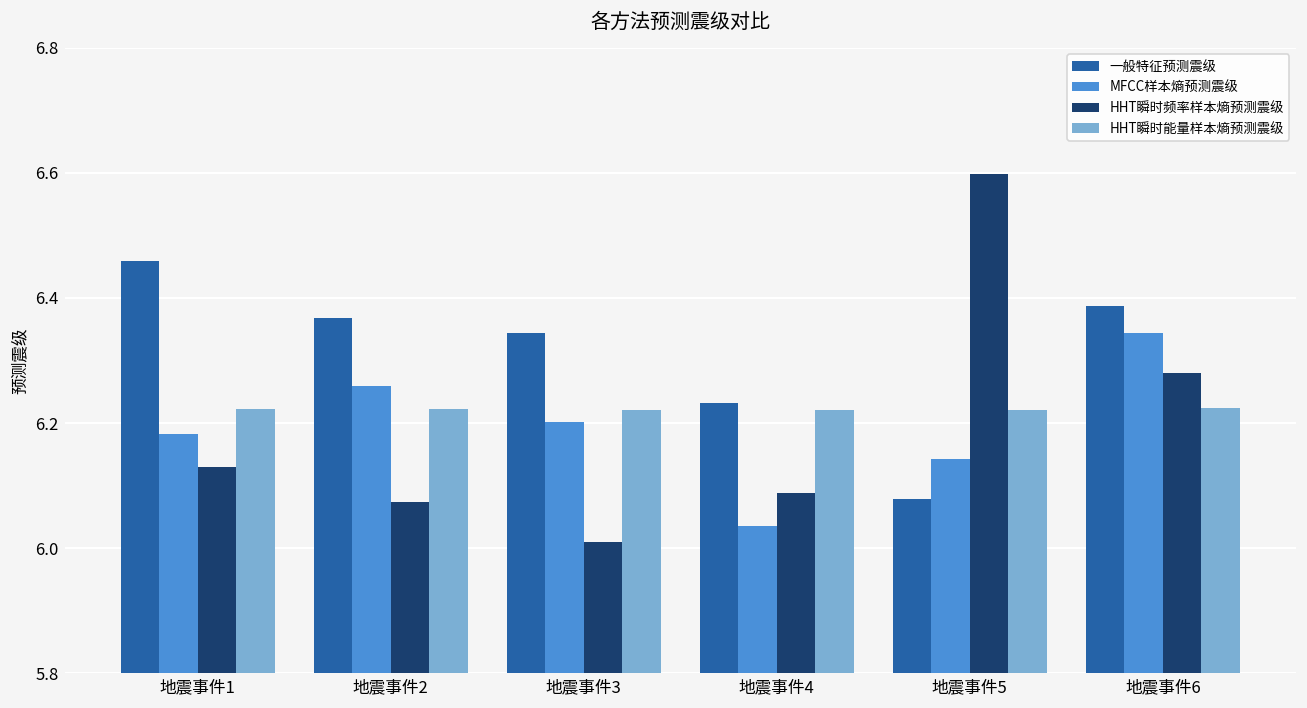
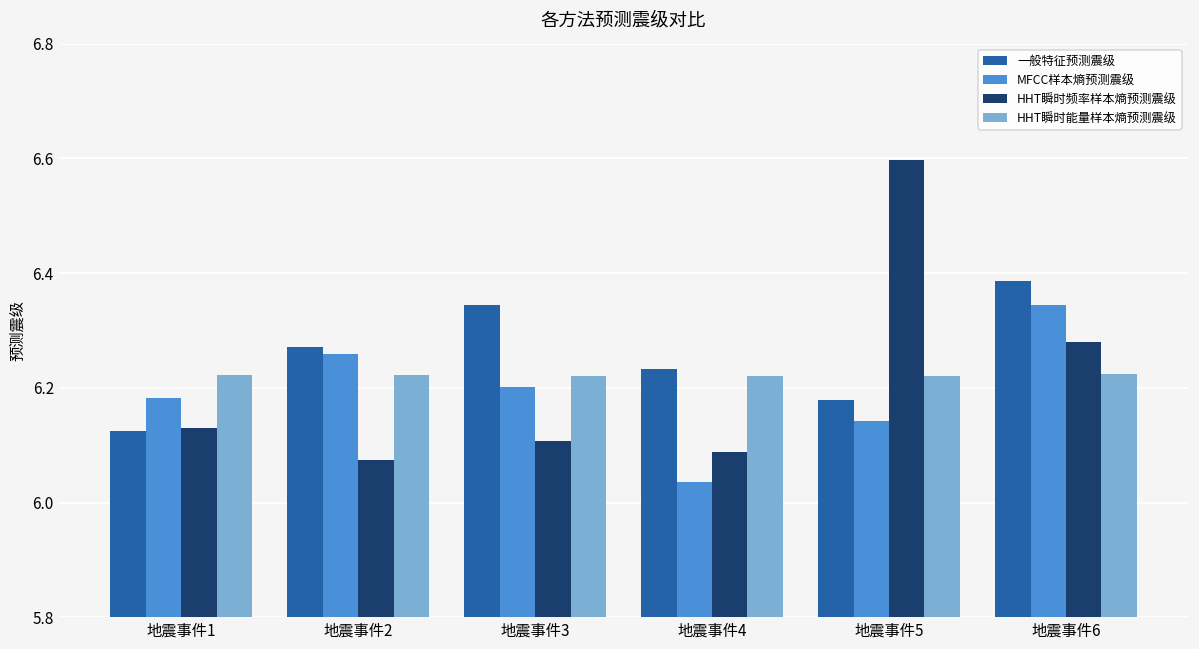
一般特征预测震级, 地震事件1: 6.46 -> 6.12
一般特征预测震级, 地震事件2: 6.37 -> 6.27
HHT瞬时频率样本熵预测震级, 地震事件3: 6.01 -> 6.11
一般特征预测震级, 地震事件5: 6.08 -> 6.18
